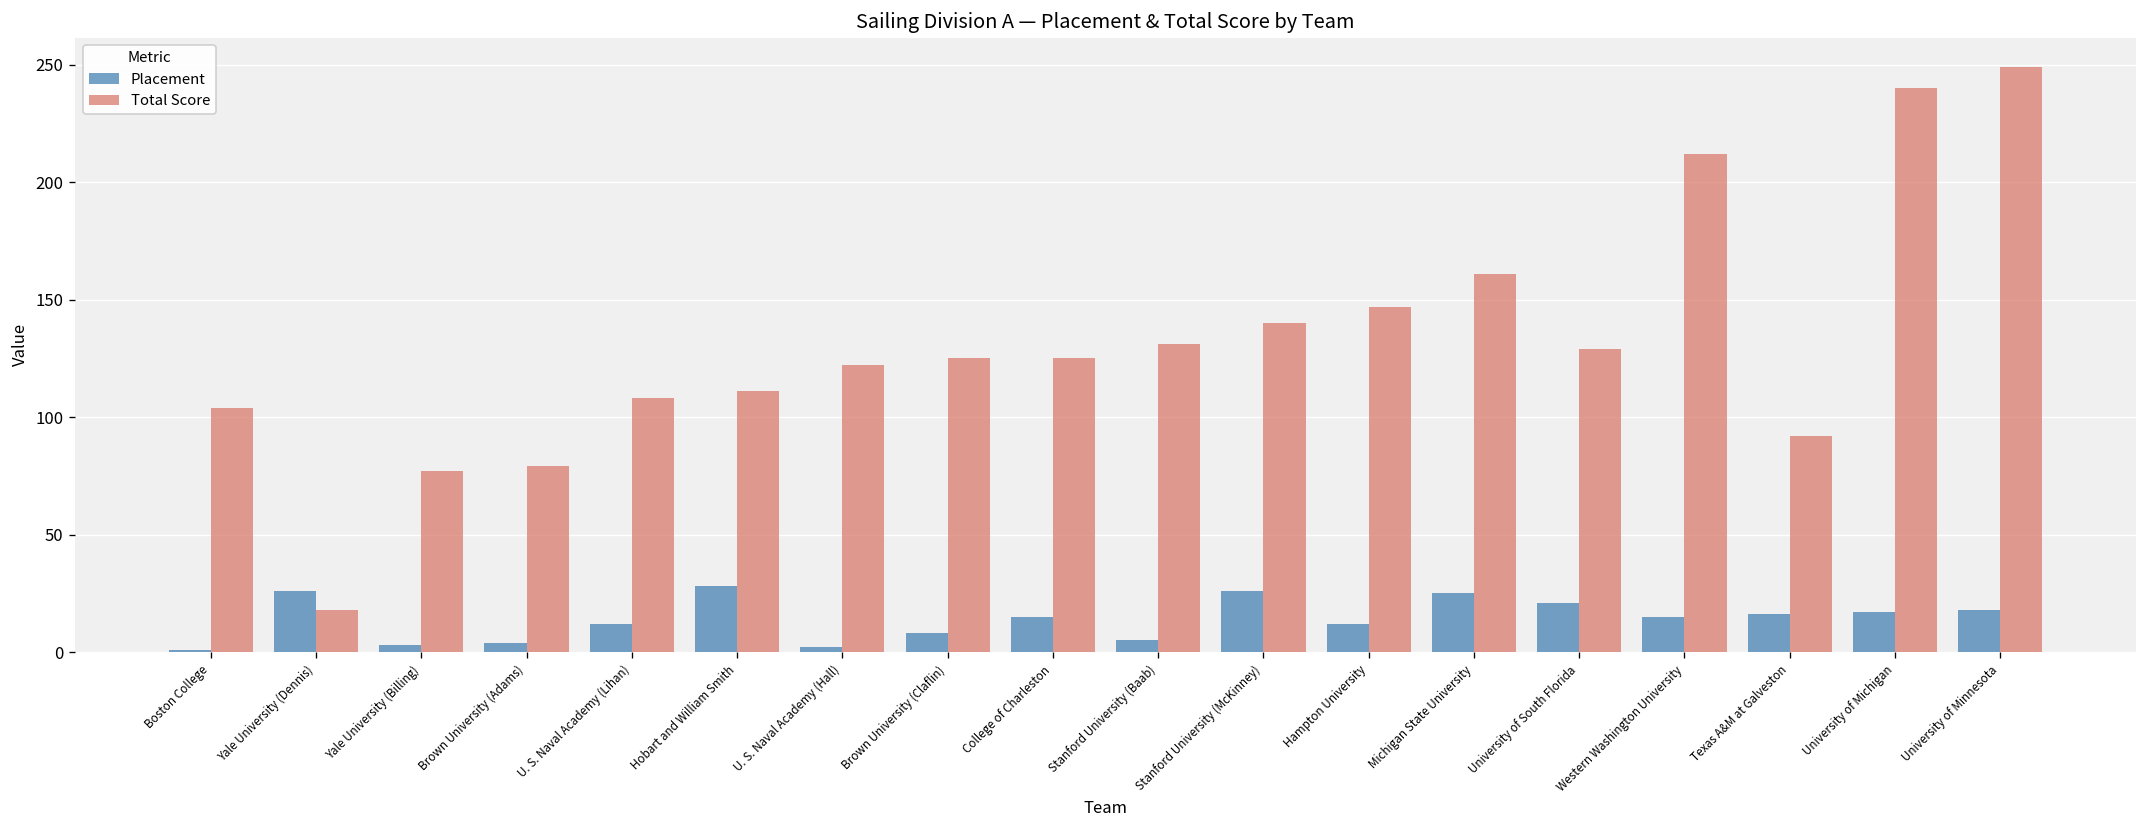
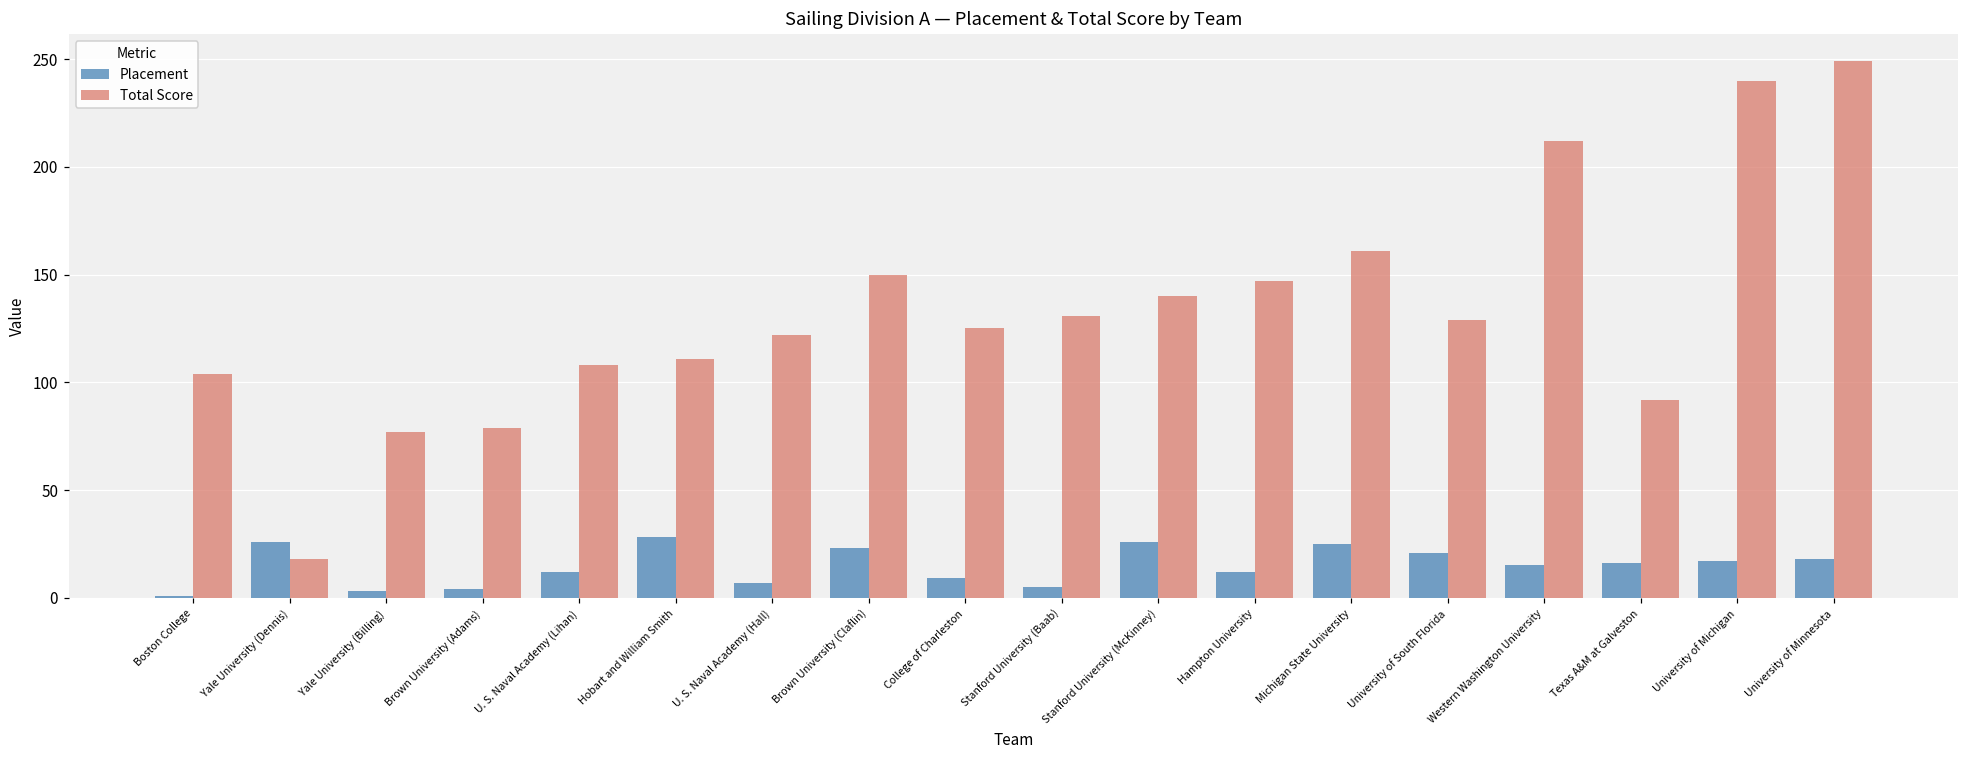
Placement, U. S. Naval Academy (Hall): 2 -> 7
Placement, Brown University (Claflin): 8 -> 23
Total Score, Brown University (Claflin): 125 -> 150
Placement, College of Charleston: 15 -> 9
